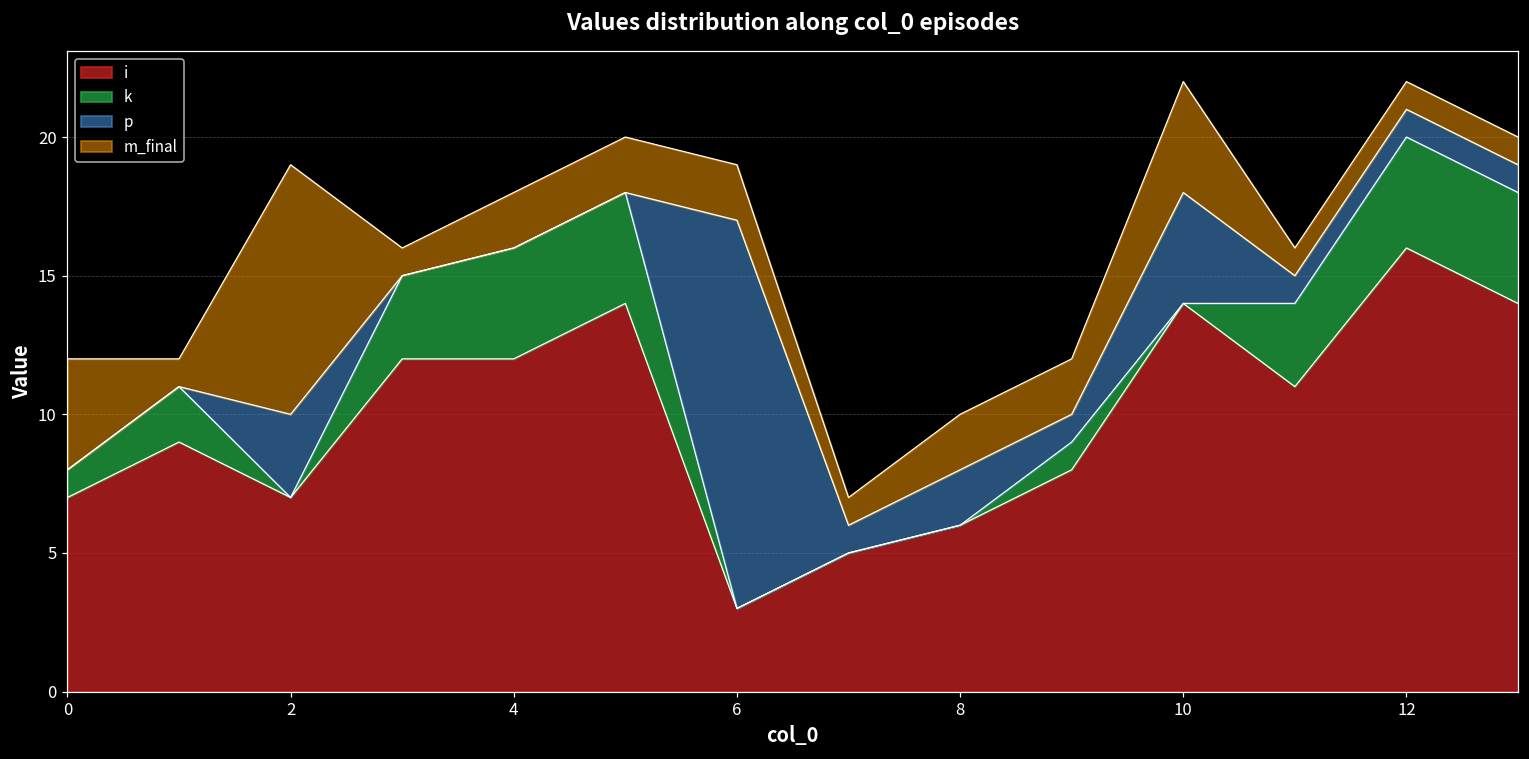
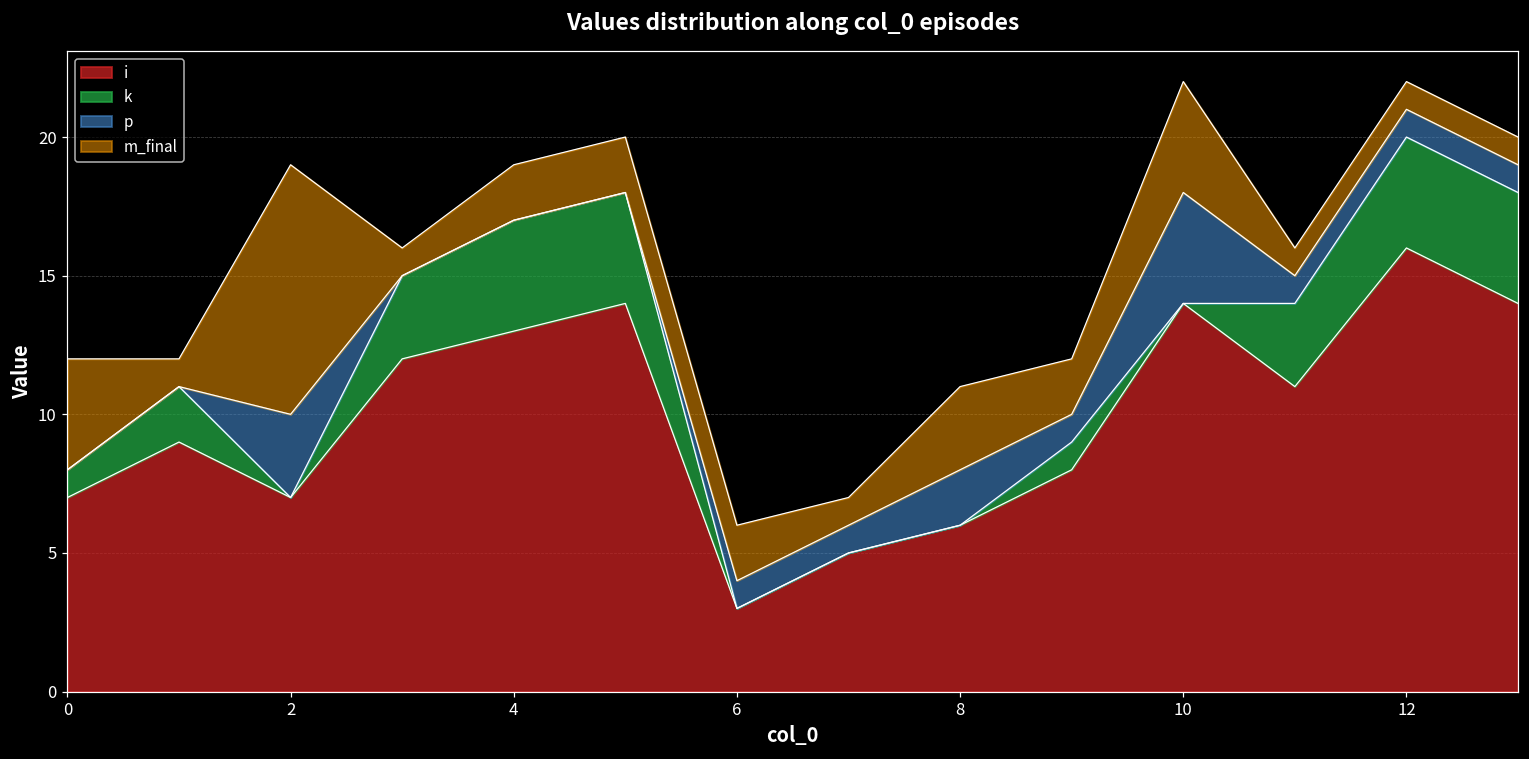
i, 4: 12 -> 13
p, 6: 14 -> 1
m_final, 8: 2 -> 3
